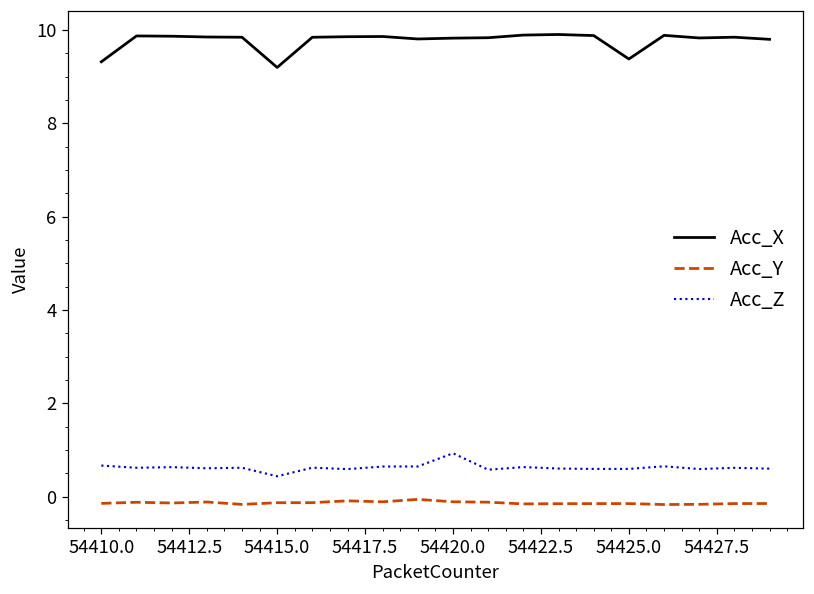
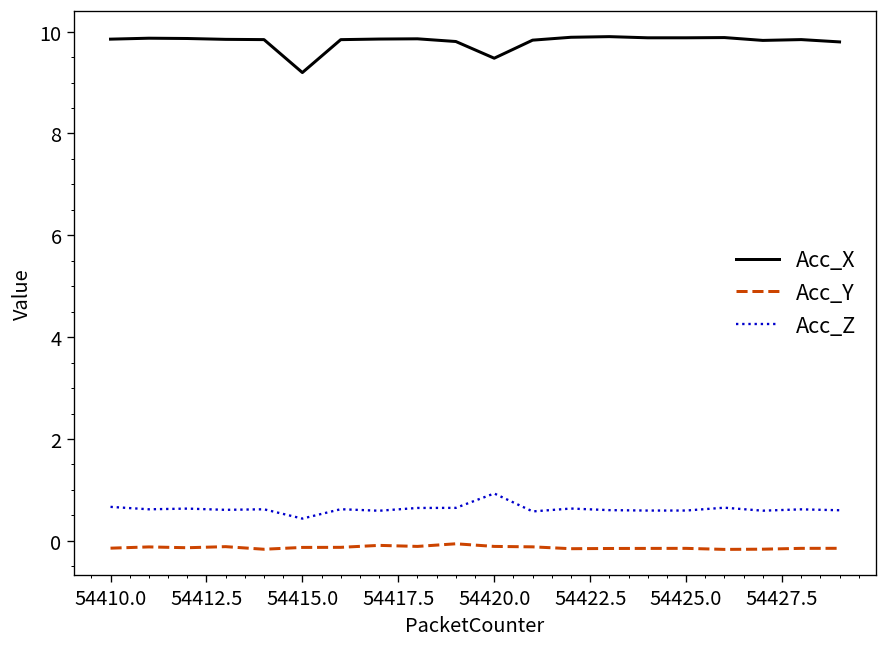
Acc_X, 54410.0: 9.3 -> 9.9
Acc_X, 54420.0: 9.8 -> 9.5
Acc_X, 54425.0: 9.4 -> 9.9
